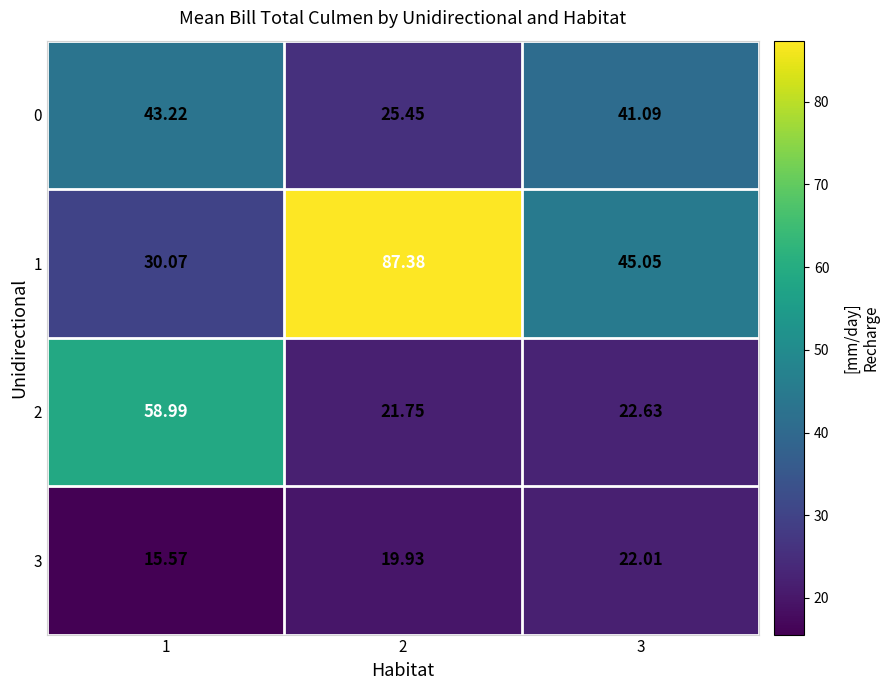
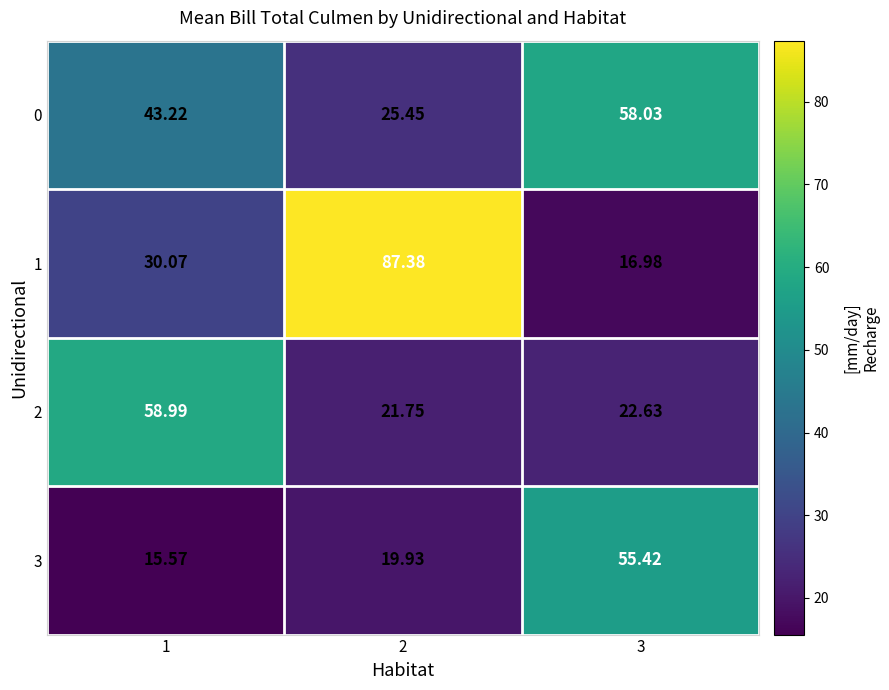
0, 3: 41.09 -> 58.03
1, 3: 45.05 -> 16.98
3, 3: 22.01 -> 55.42
